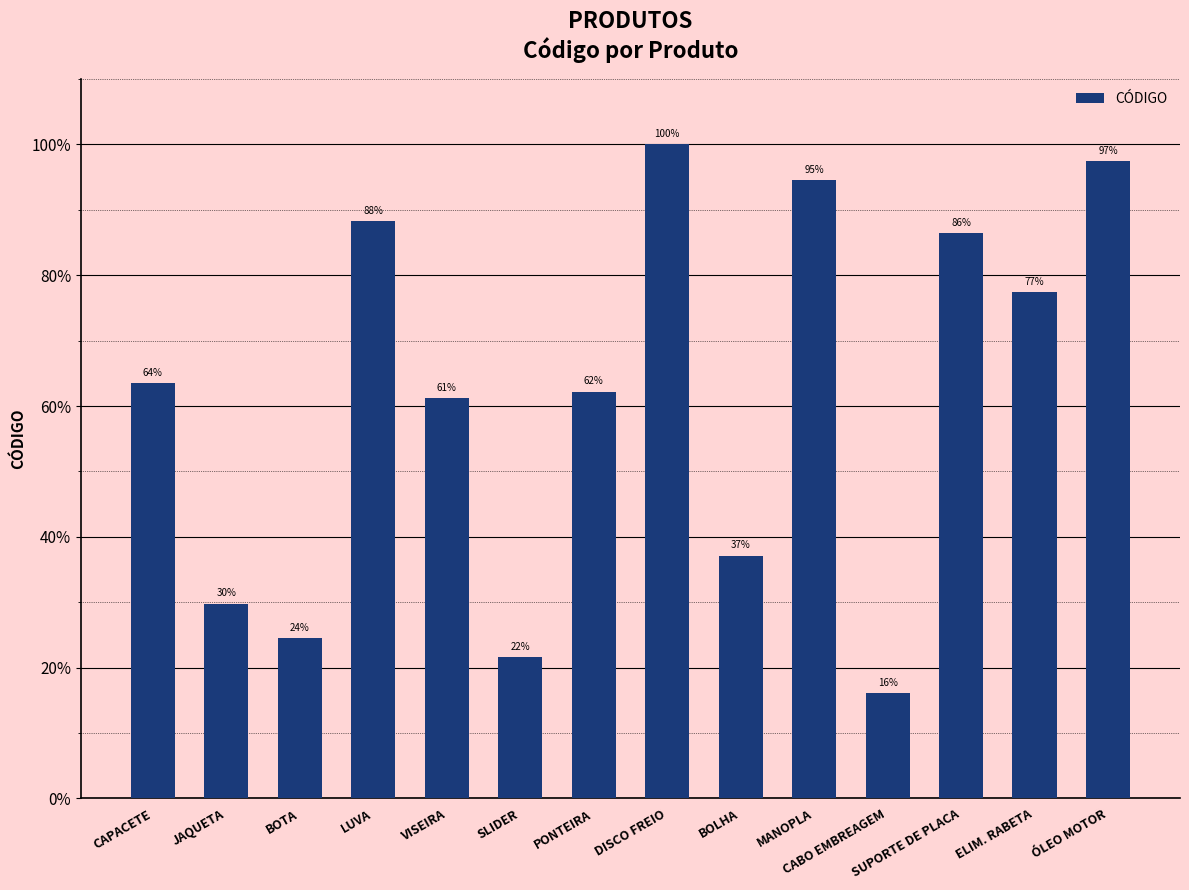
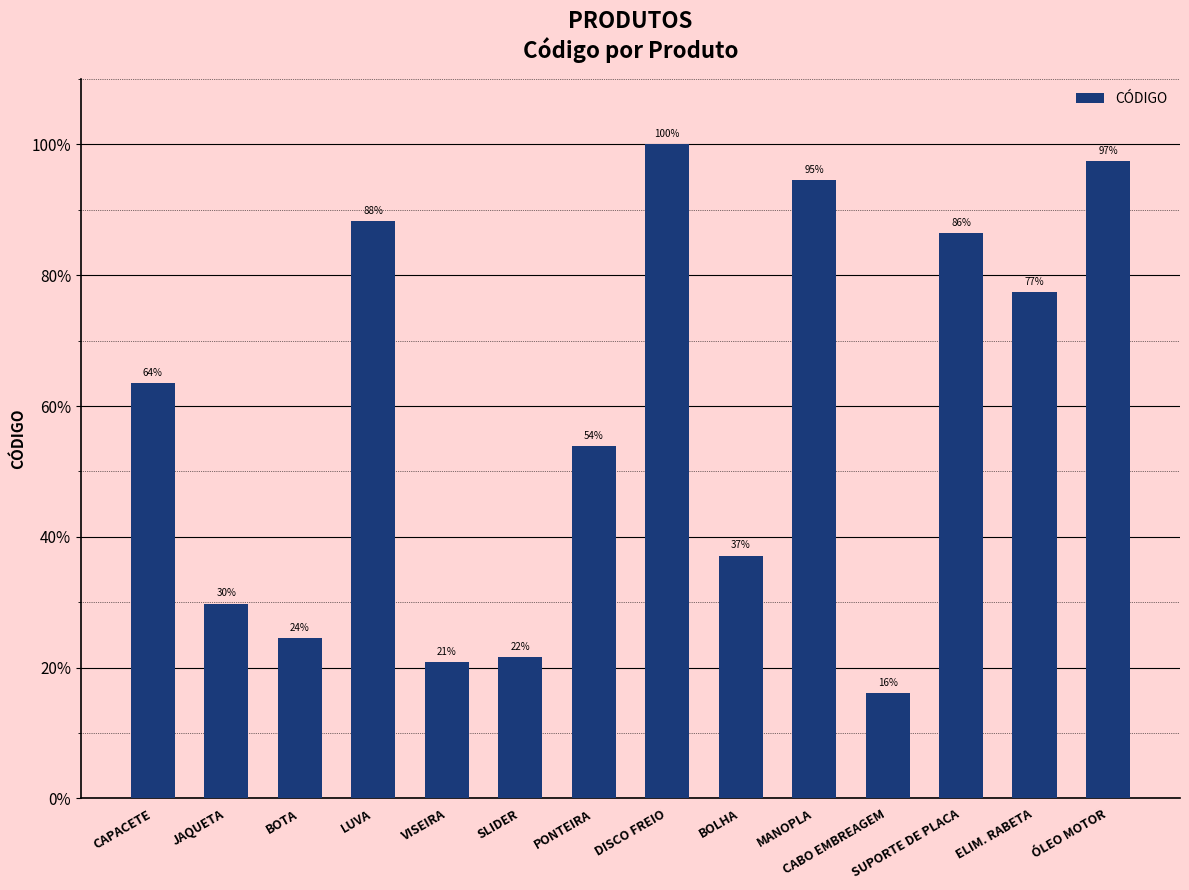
VISEIRA: 61% -> 21%
PONTEIRA: 62% -> 54%
